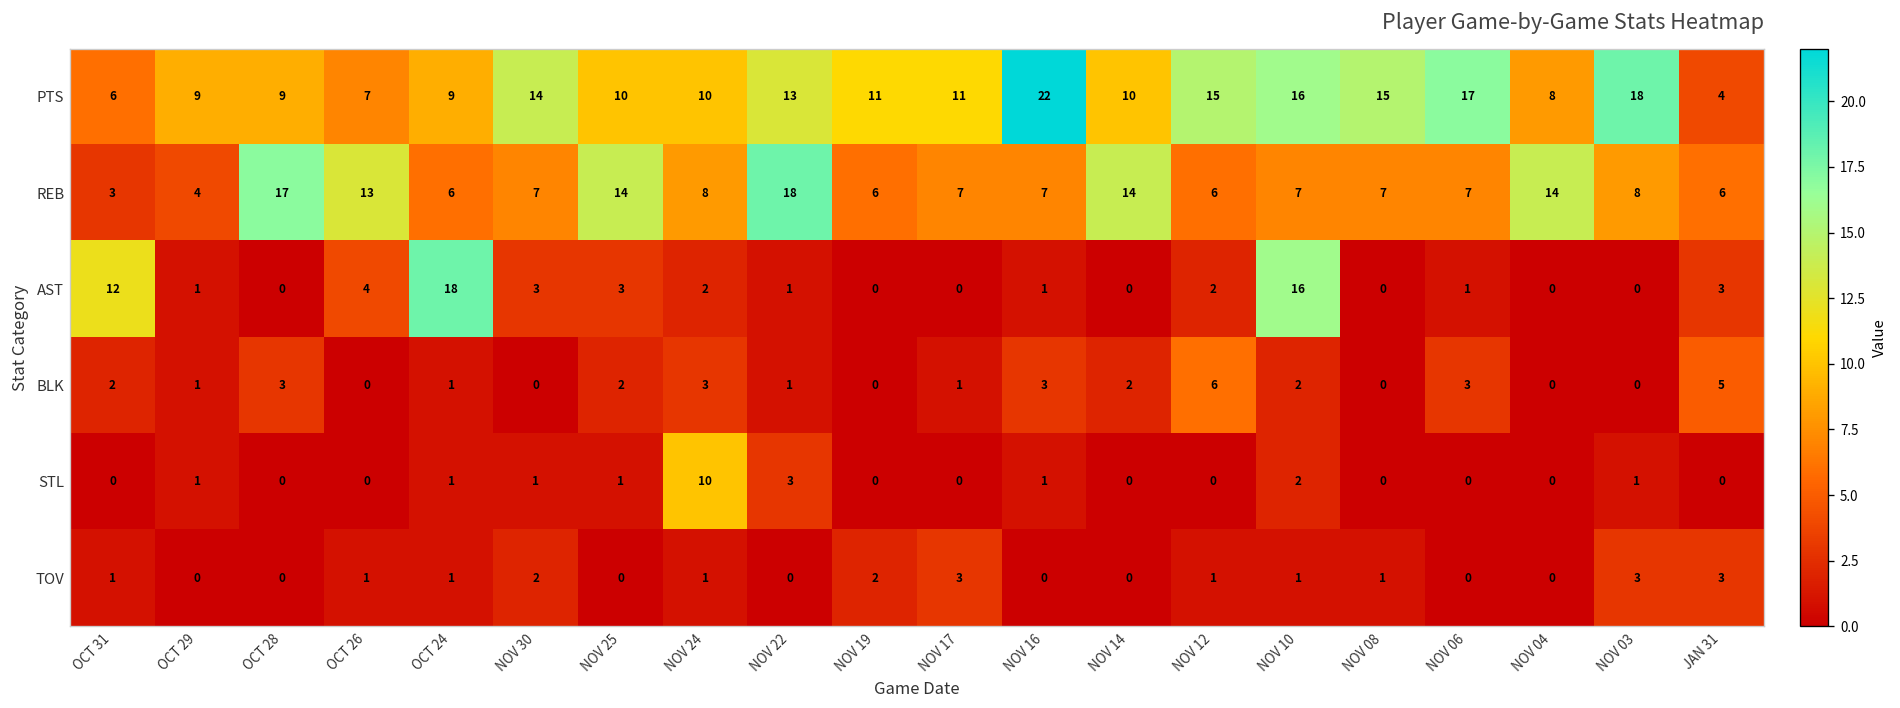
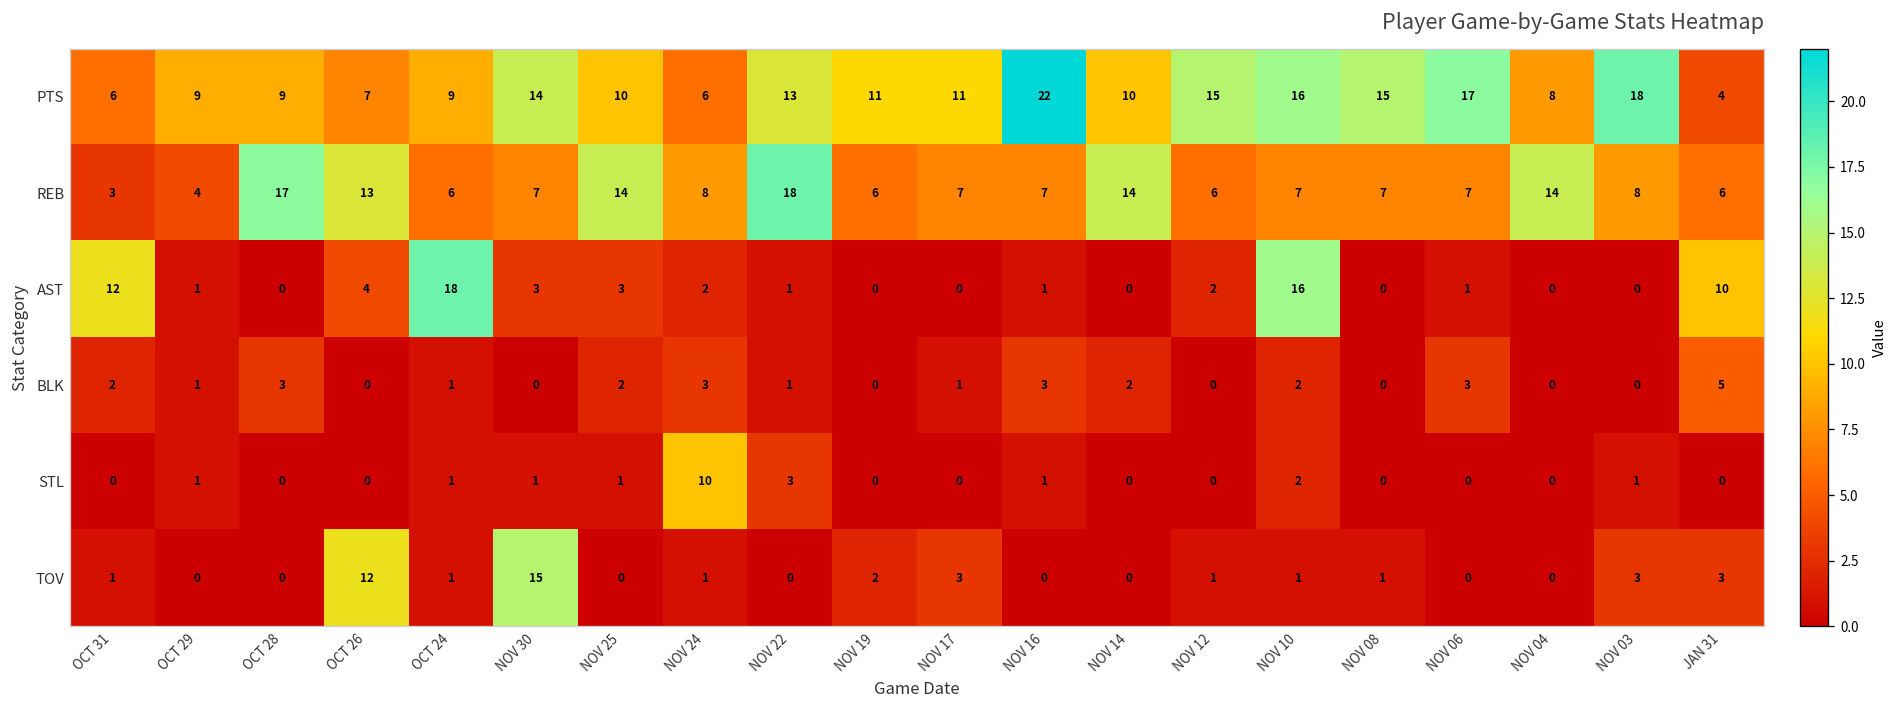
PTS, NOV 24: 10 -> 6
AST, JAN 31: 3 -> 10
BLK, NOV 12: 6 -> 0
TOV, OCT 26: 1 -> 12
TOV, NOV 30: 2 -> 15
